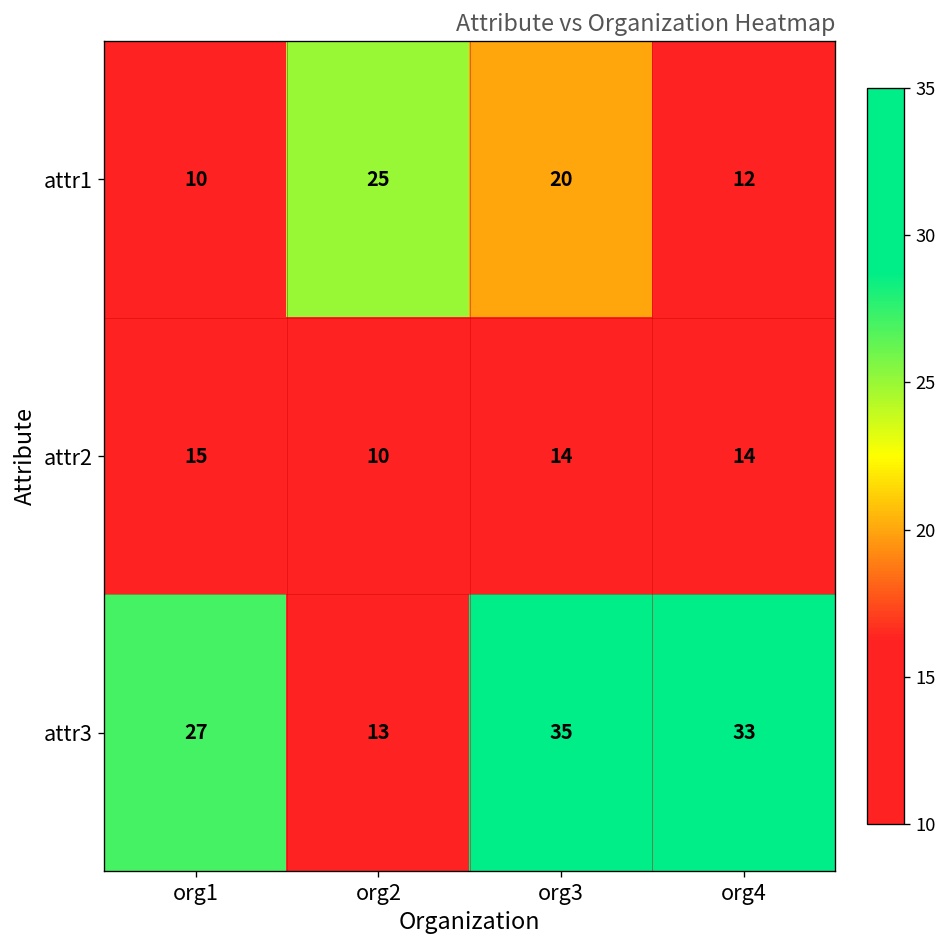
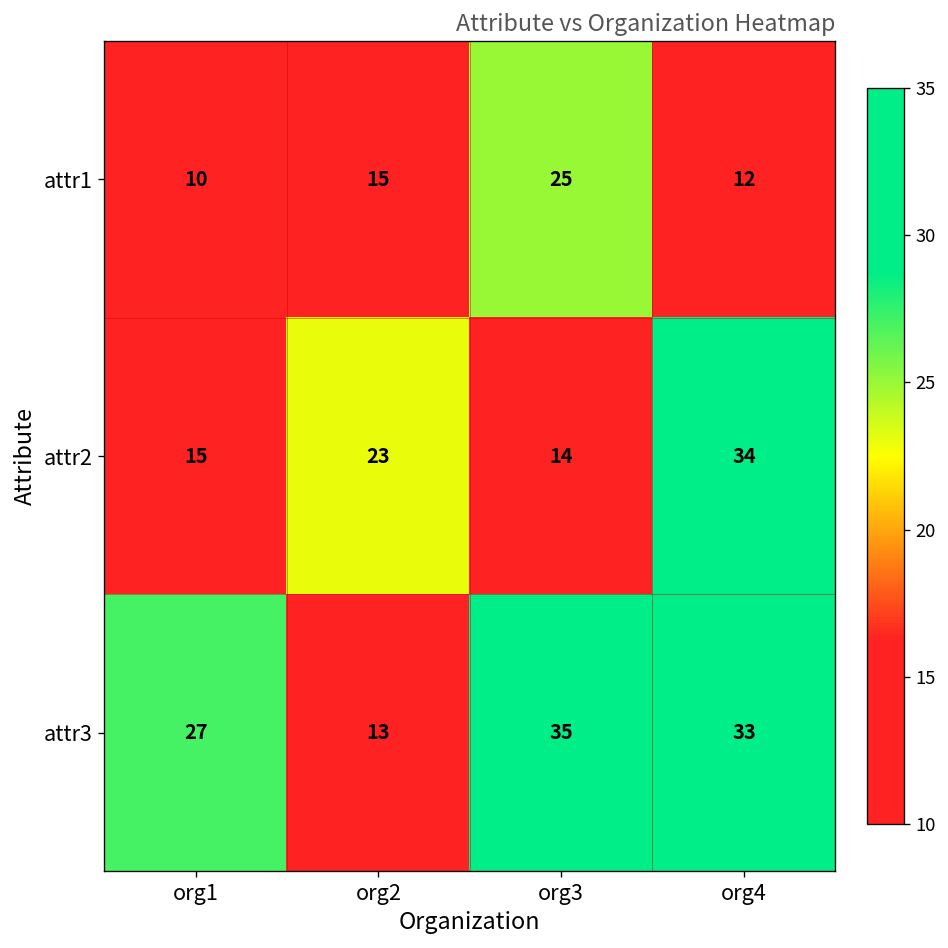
attr1, org2: 25 -> 15
attr1, org3: 20 -> 25
attr2, org2: 10 -> 23
attr2, org4: 14 -> 34
